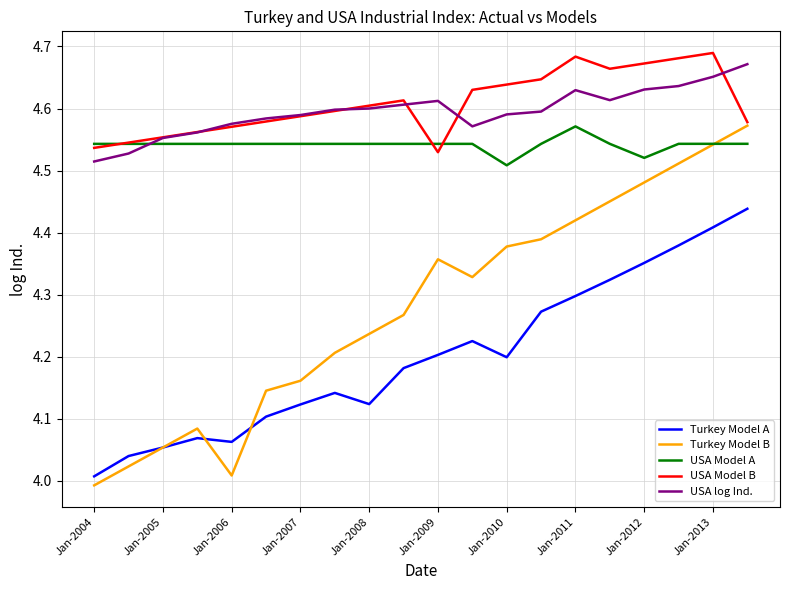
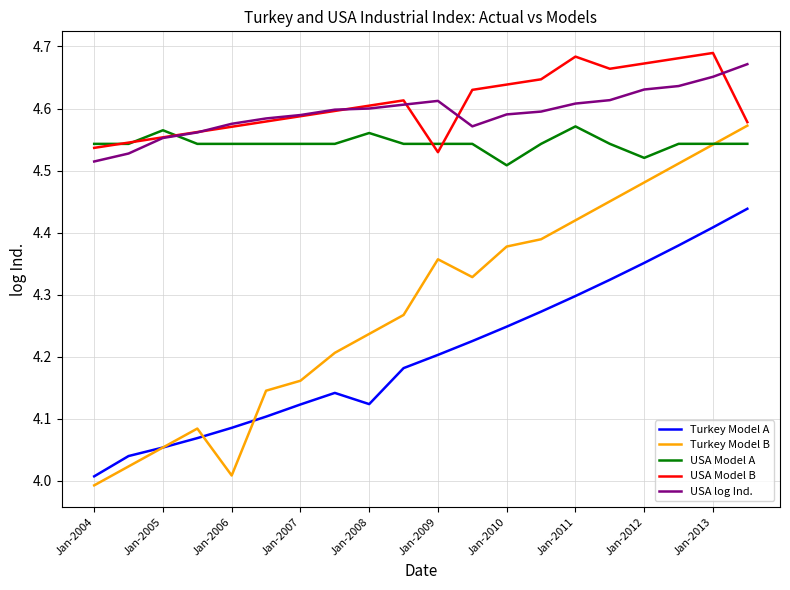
USA Model A, Jan-2005: 4.54 -> 4.57
Turkey Model A, Jan-2006: 4.06 -> 4.09
USA Model A, Jan-2008: 4.54 -> 4.56
Turkey Model A, Jan-2010: 4.20 -> 4.25
USA log Ind., Jan-2011: 4.63 -> 4.61
